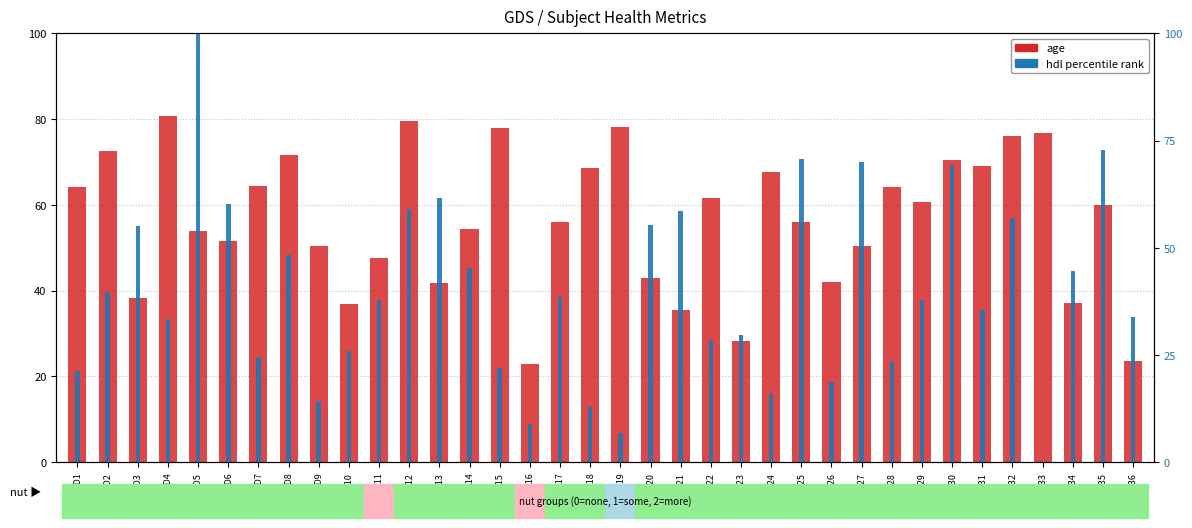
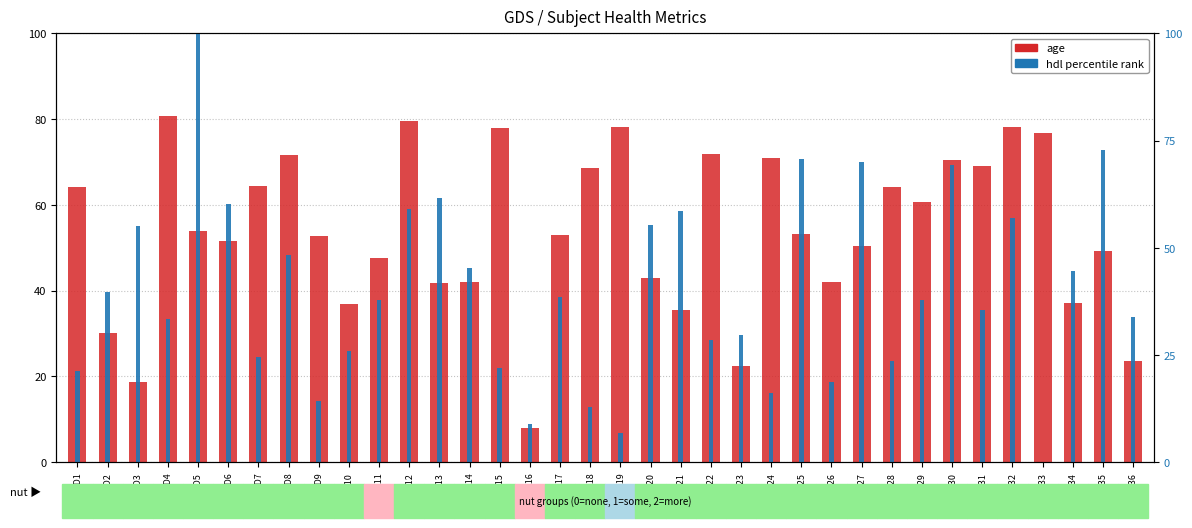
age, ID2: 73 -> 30
age, ID3: 38 -> 19
age, ID9: 51 -> 53
age, ID14: 54 -> 42
age, ID16: 23 -> 8
age, ID17: 56 -> 53
age, ID22: 62 -> 72
age, ID23: 28 -> 23
age, ID24: 68 -> 71
age, ID25: 56 -> 53
age, ID32: 76 -> 78
age, ID35: 60 -> 49
